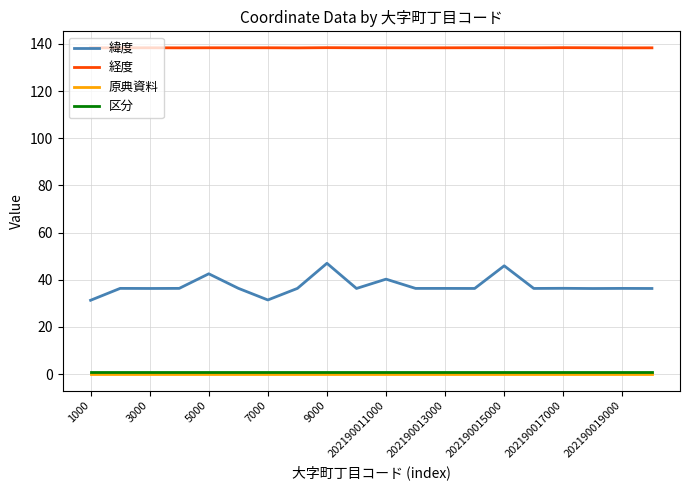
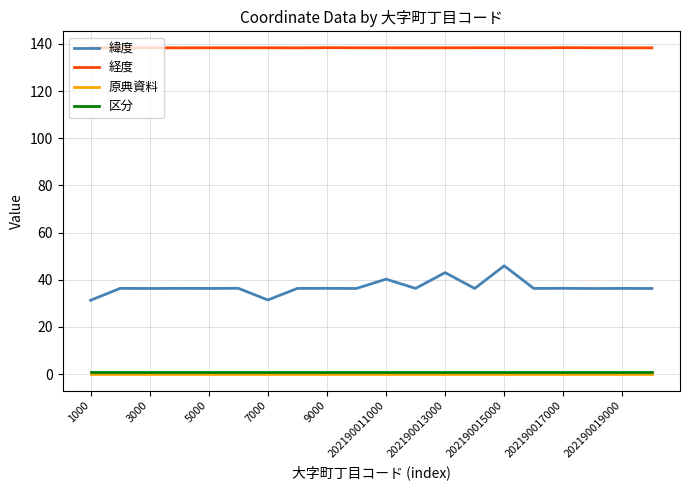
緯度, 5000: 43 -> 36
緯度, 9000: 47 -> 36
緯度, 202190013000: 36 -> 43
